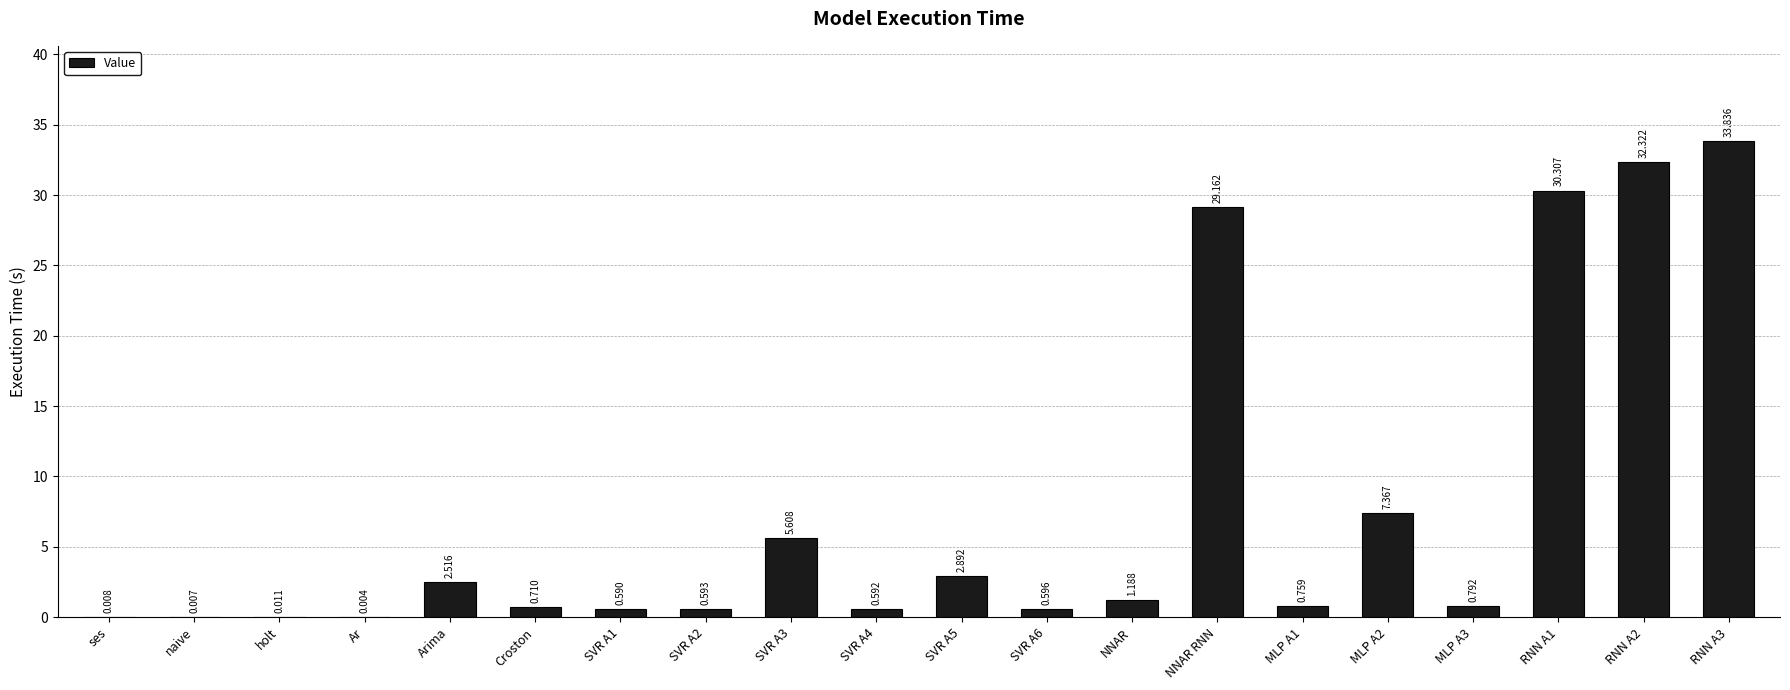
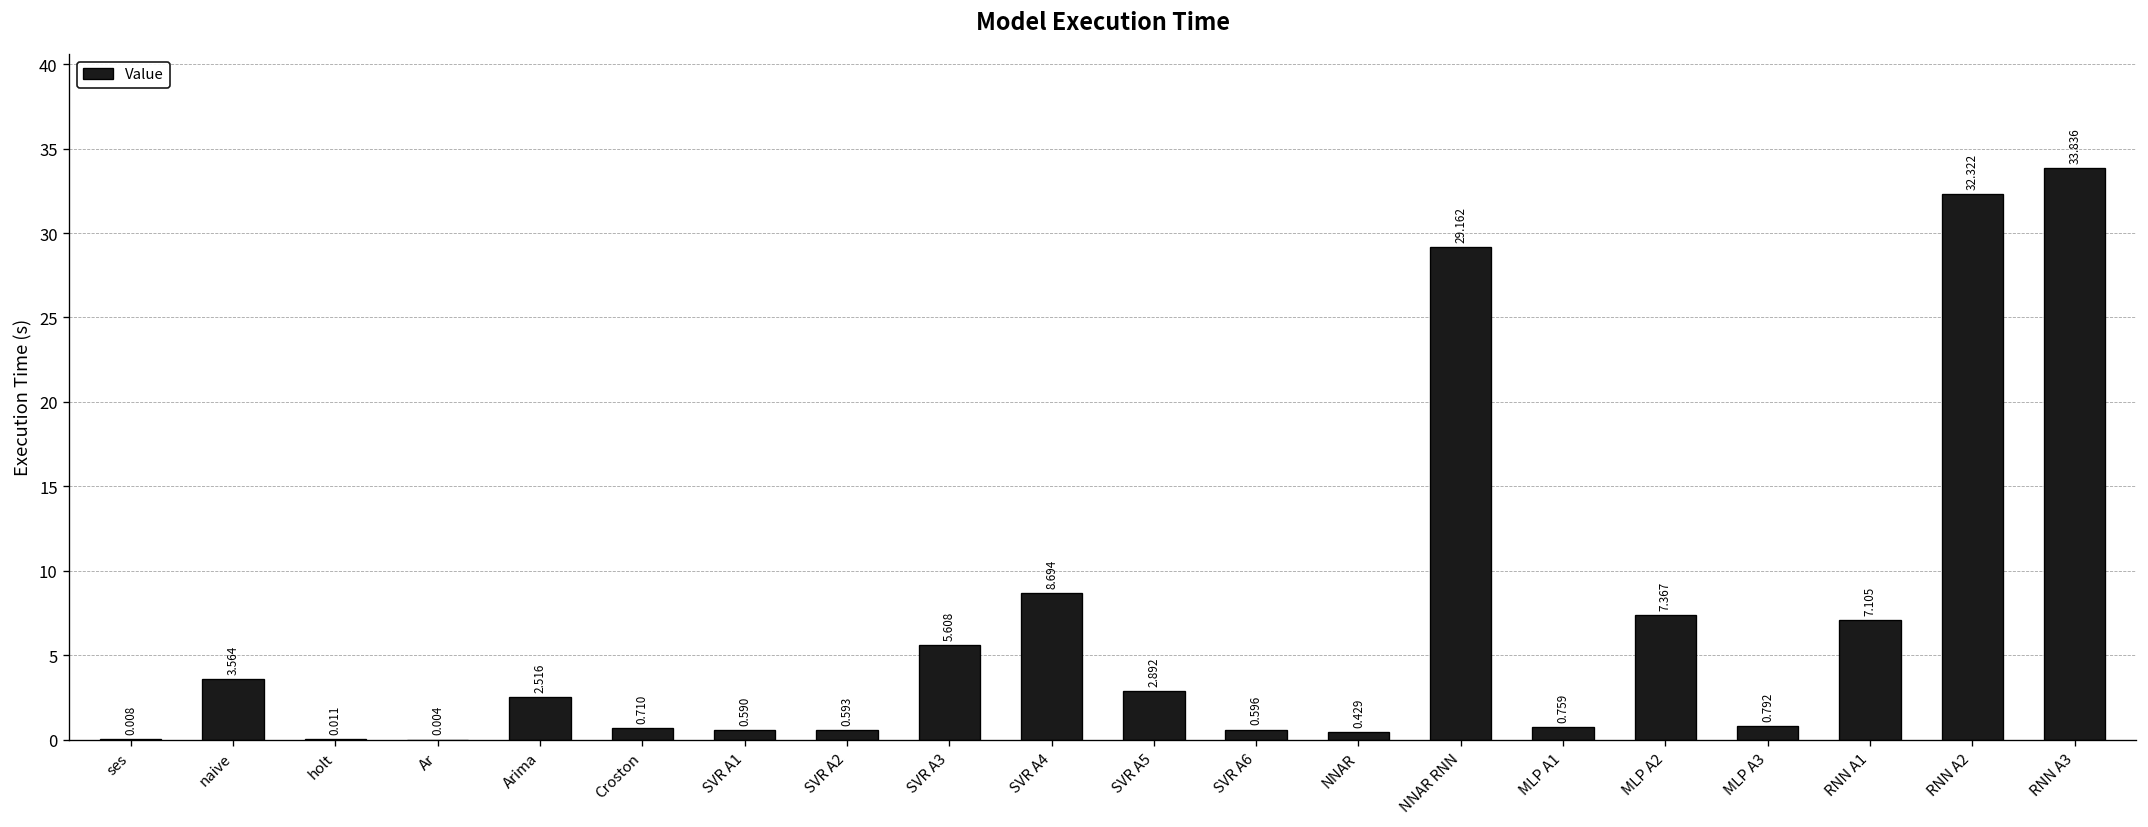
naive: 0.007 -> 3.564
SVR A4: 0.592 -> 8.694
NNAR: 1.188 -> 0.429
RNN A1: 30.307 -> 7.105
